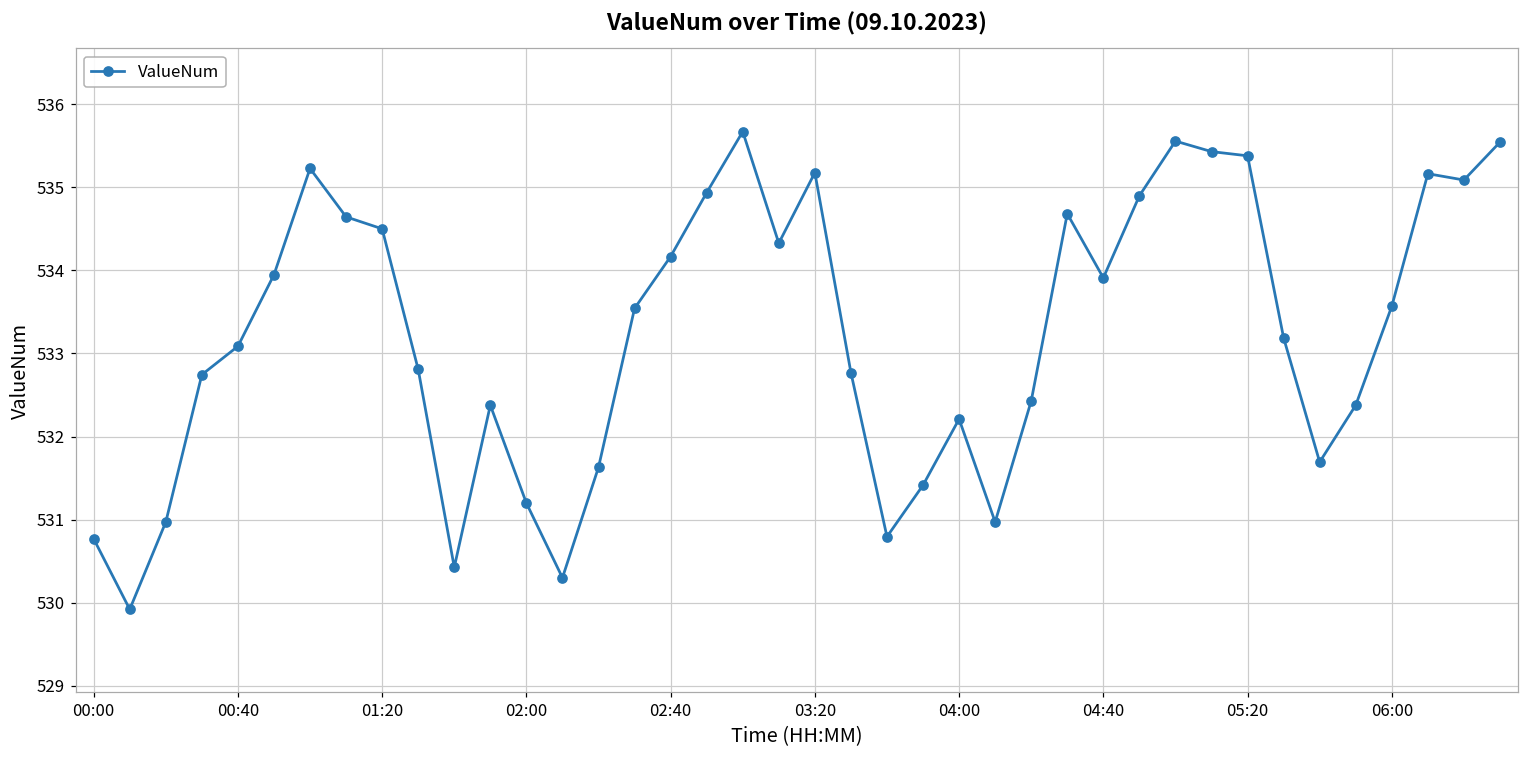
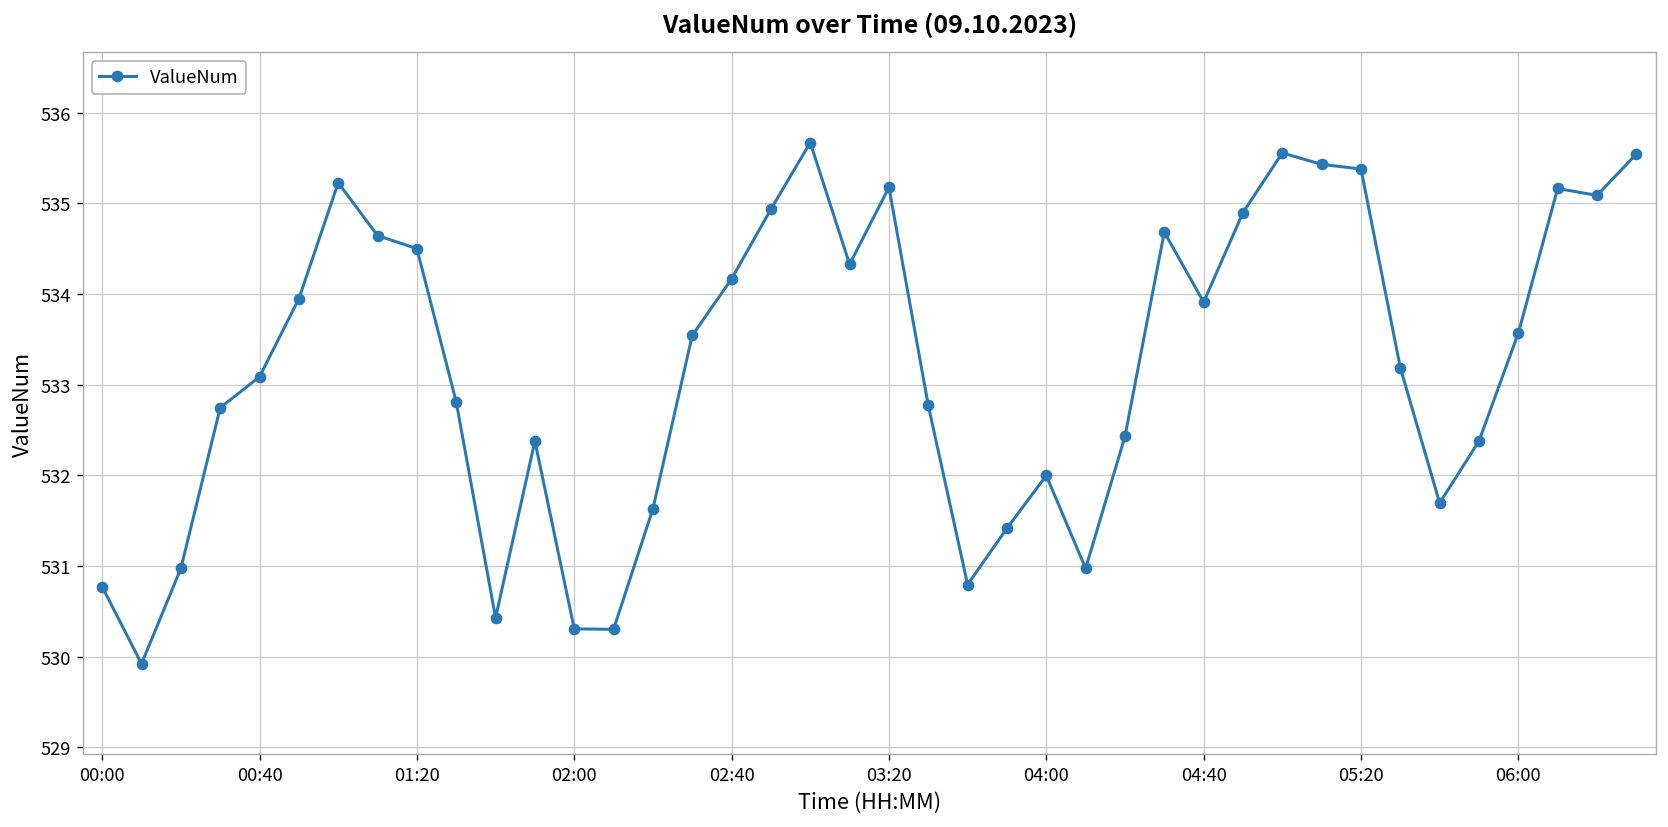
02:00: 531.2 -> 530.3
04:00: 532.2 -> 532.0
